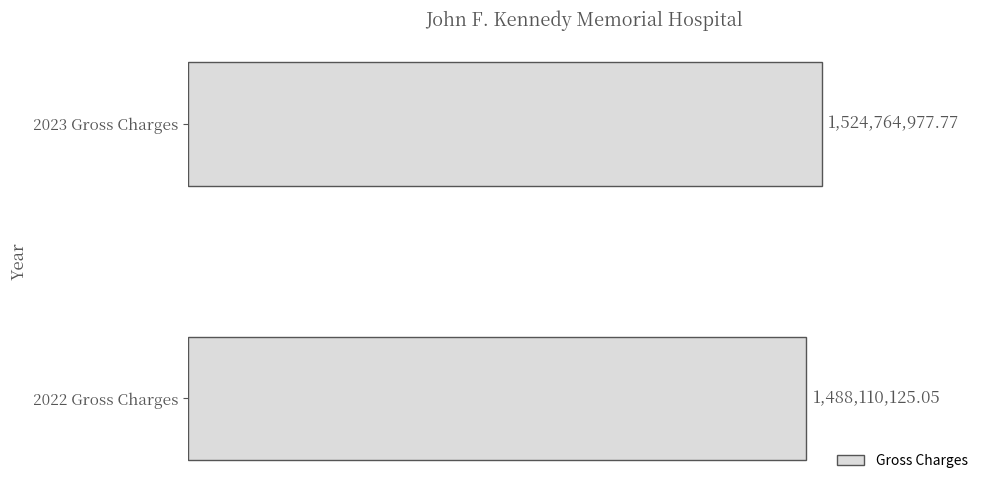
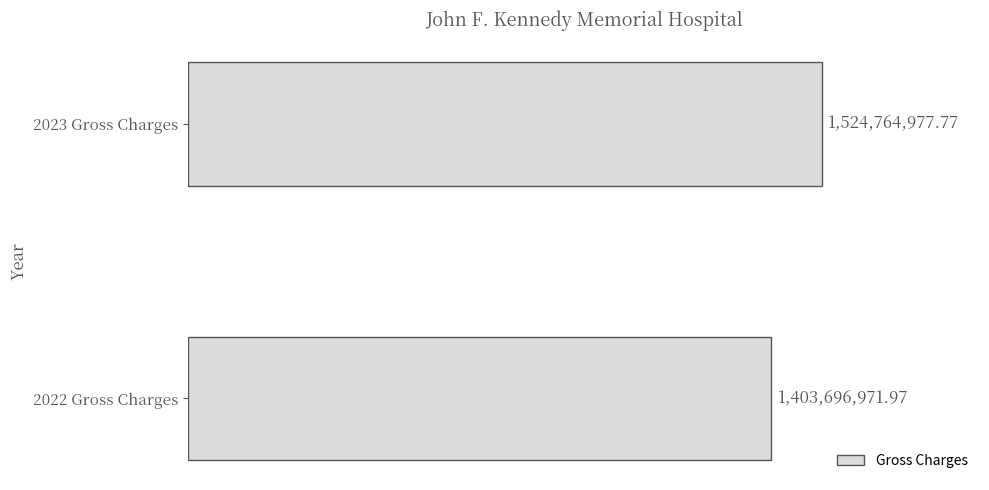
2022 Gross Charges: 1,488,110,125.05 -> 1,403,696,971.97
